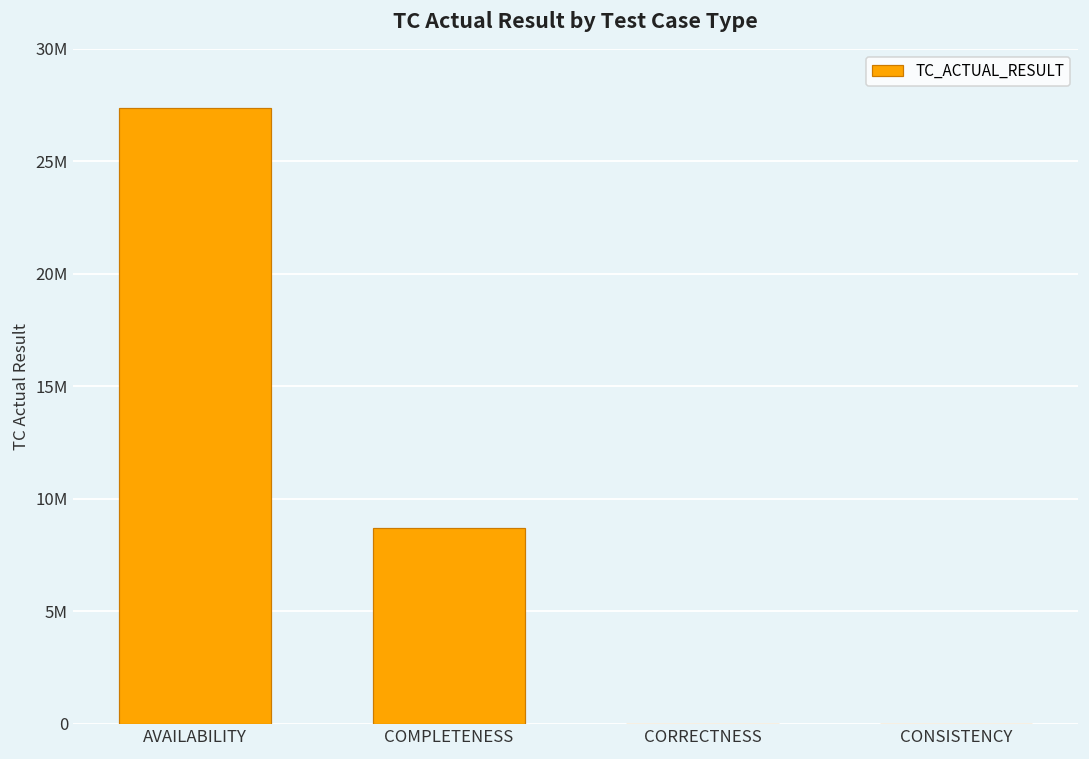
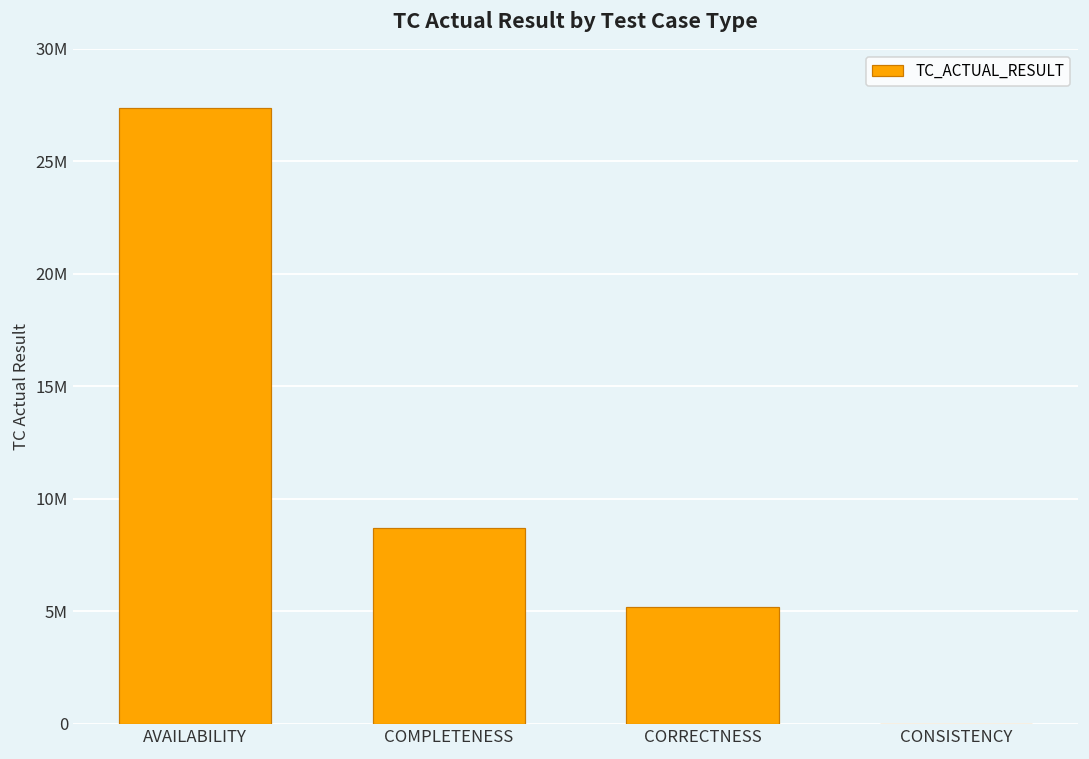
CORRECTNESS: 0 -> 5200000
